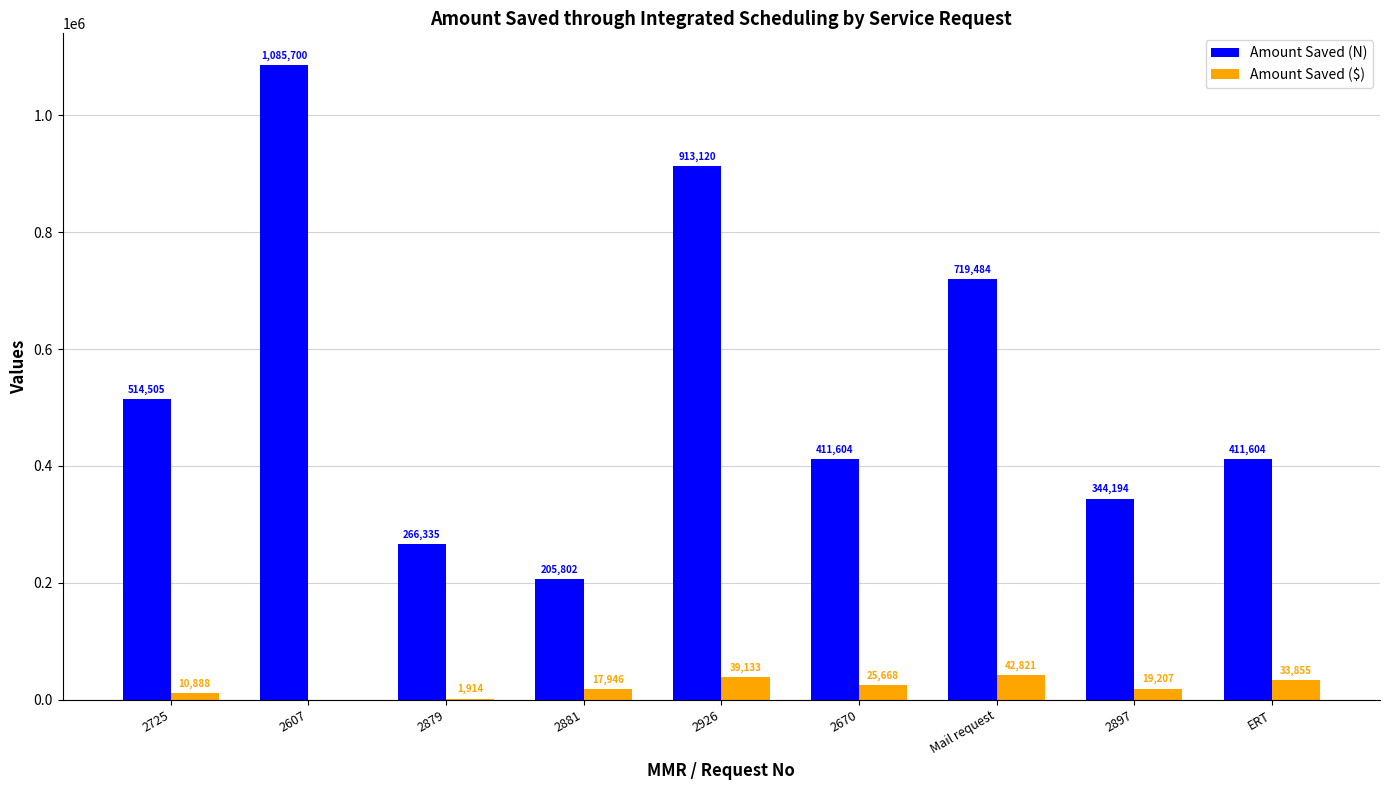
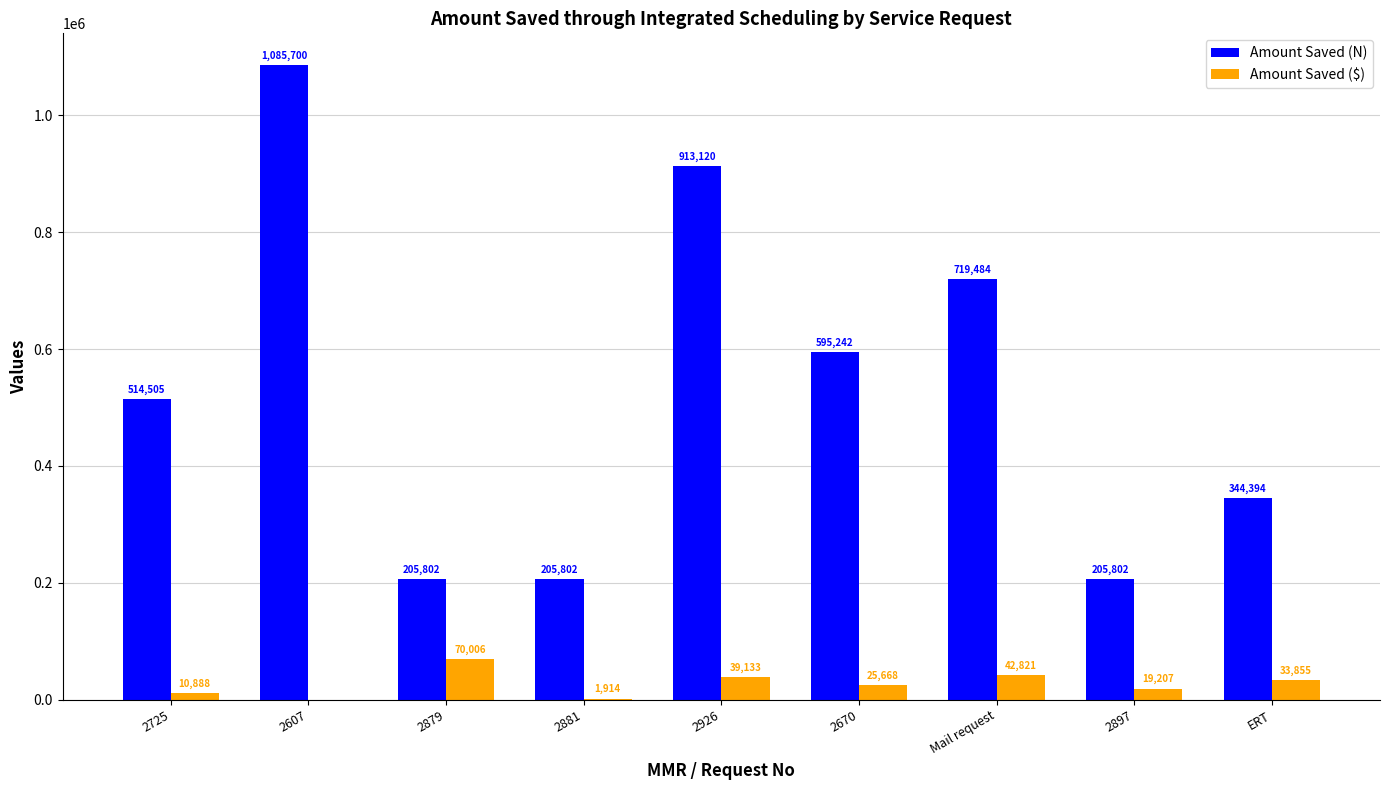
Amount Saved (N), 2879: 266,335 -> 205,802
Amount Saved ($), 2879: 1,914 -> 70,006
Amount Saved ($), 2881: 17,946 -> 1,914
Amount Saved (N), 2670: 411,604 -> 595,242
Amount Saved (N), 2897: 344,194 -> 205,802
Amount Saved (N), ERT: 411,604 -> 344,394
